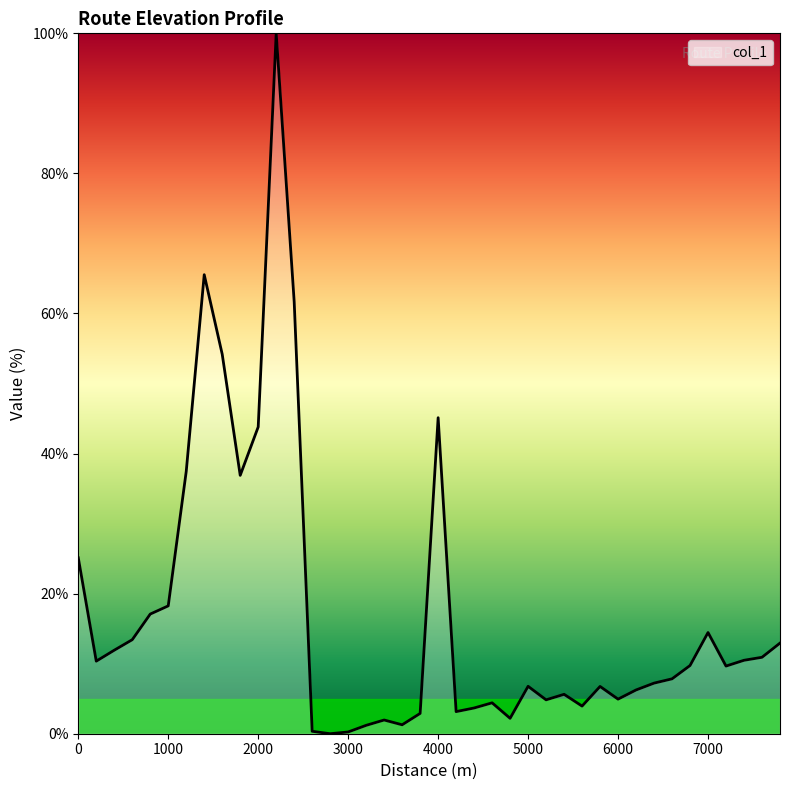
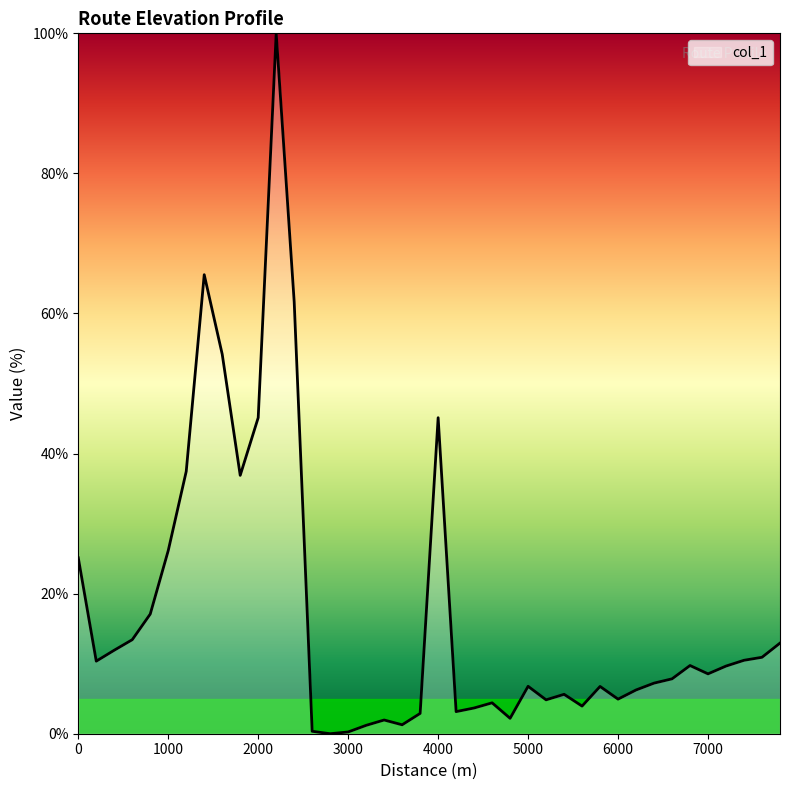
1000: 18% -> 26%
2000: 44% -> 45%
7000: 14% -> 9%
